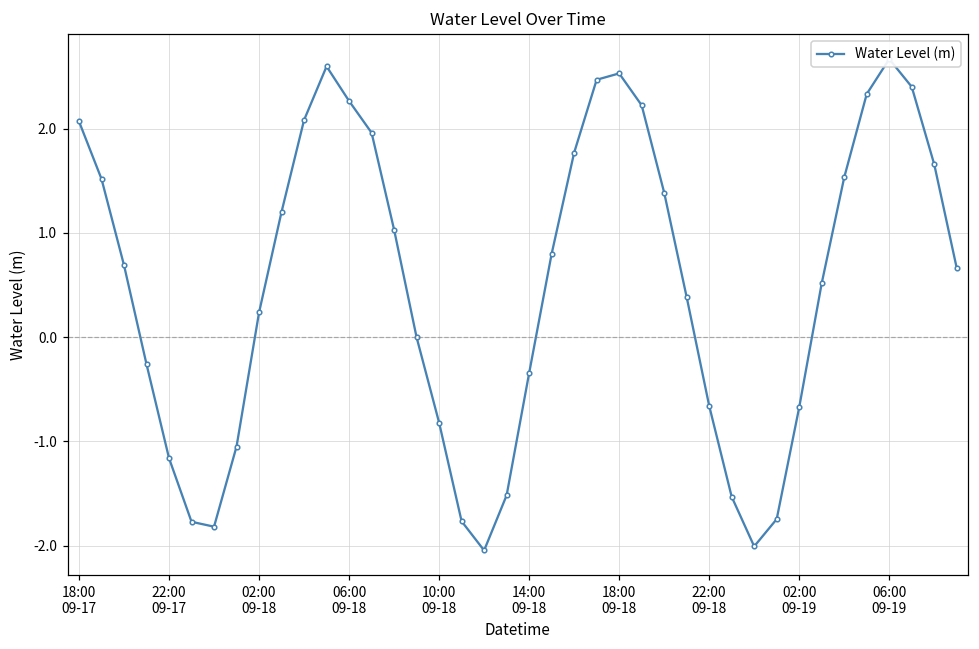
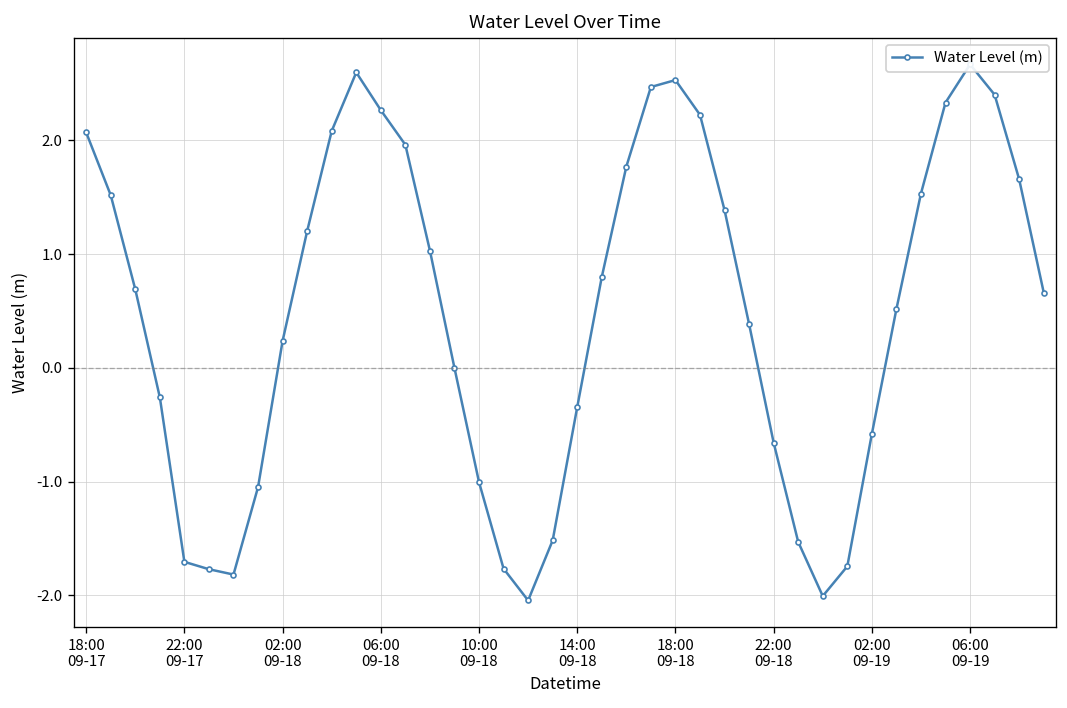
22:00 09-17: -1.2 -> -1.7
10:00 09-18: -0.8 -> -1.0
02:00 09-19: -0.7 -> -0.6
